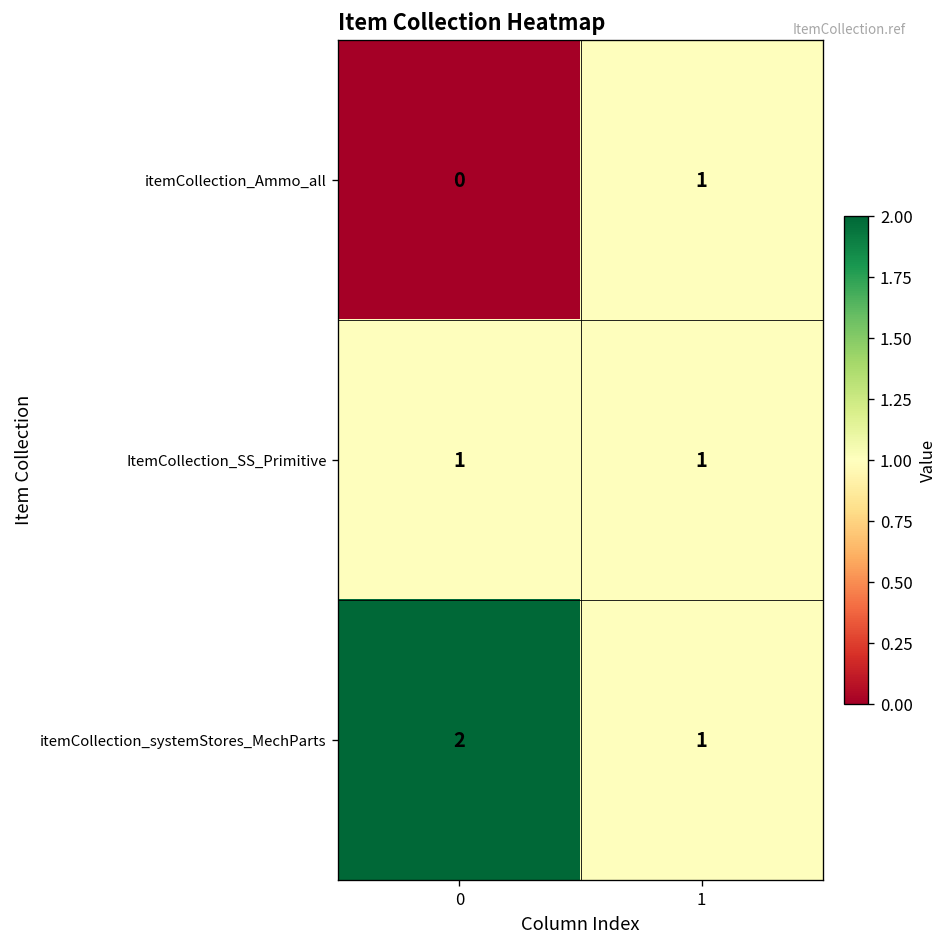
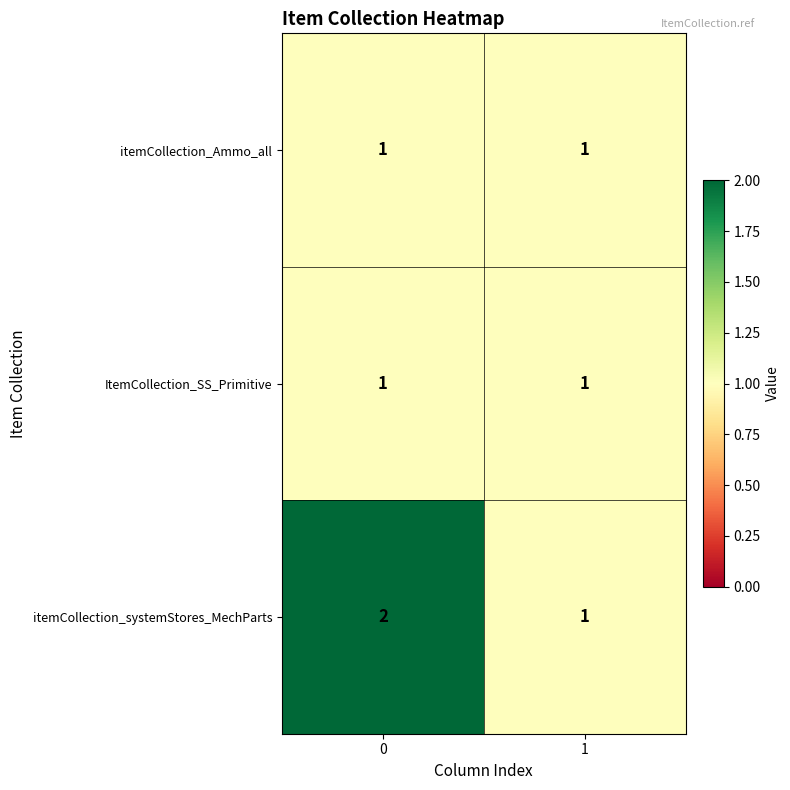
itemCollection_Ammo_all, 0: 0 -> 1
